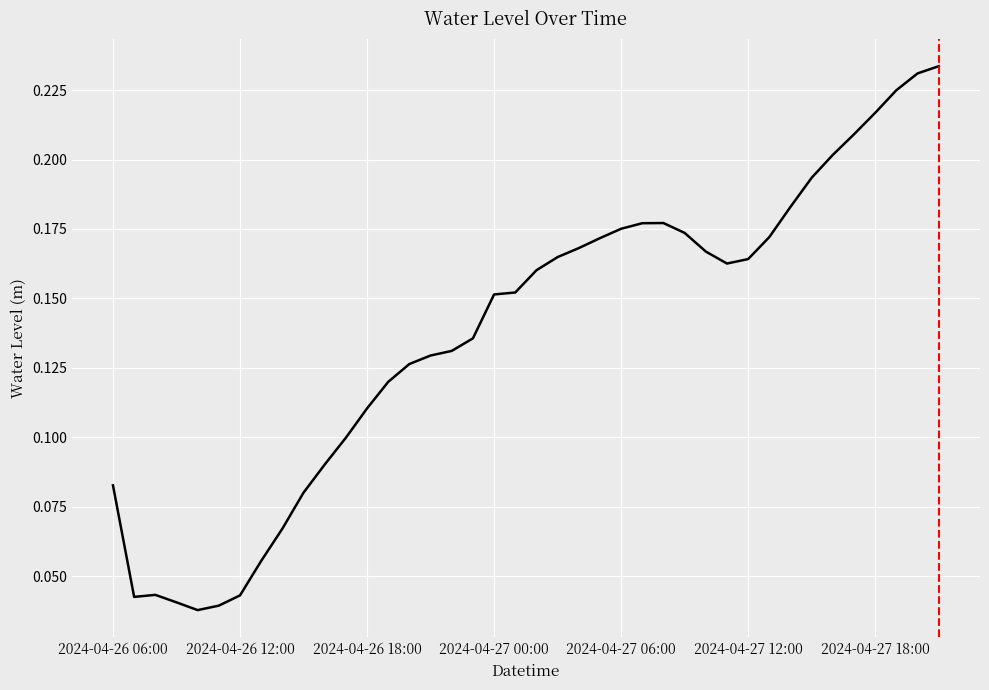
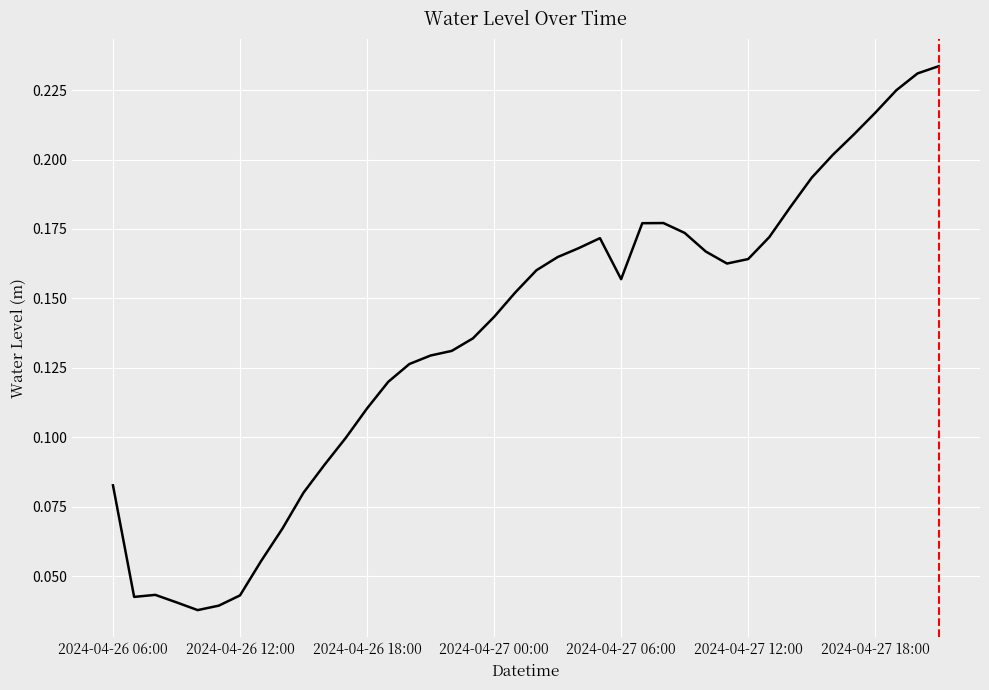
2024-04-27 00:00: 0.151 -> 0.143
2024-04-27 06:00: 0.175 -> 0.157
